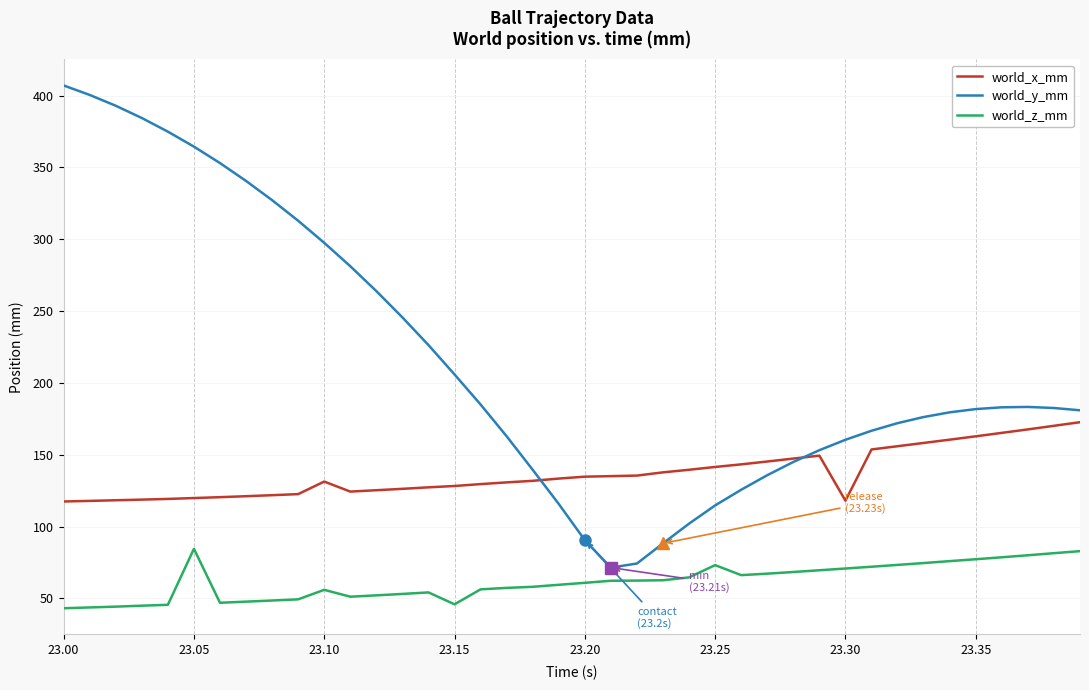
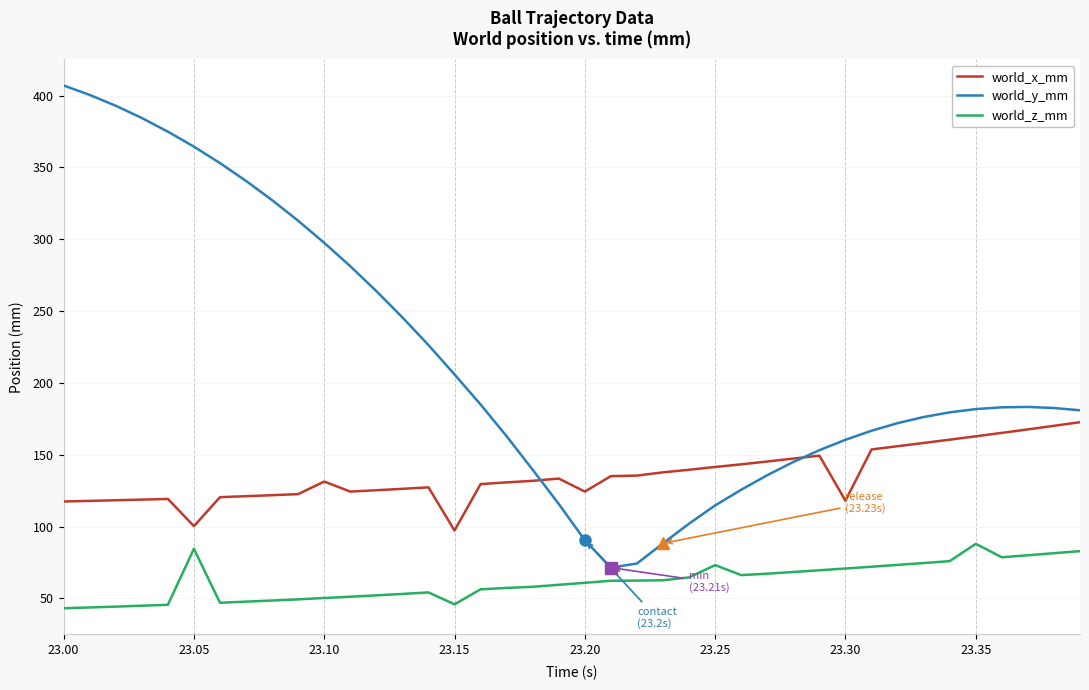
world_x_mm, 23.05: 120 -> 100
world_z_mm, 23.10: 56 -> 50
world_x_mm, 23.15: 128 -> 97
world_x_mm, 23.20: 135 -> 124
world_z_mm, 23.35: 77 -> 88
